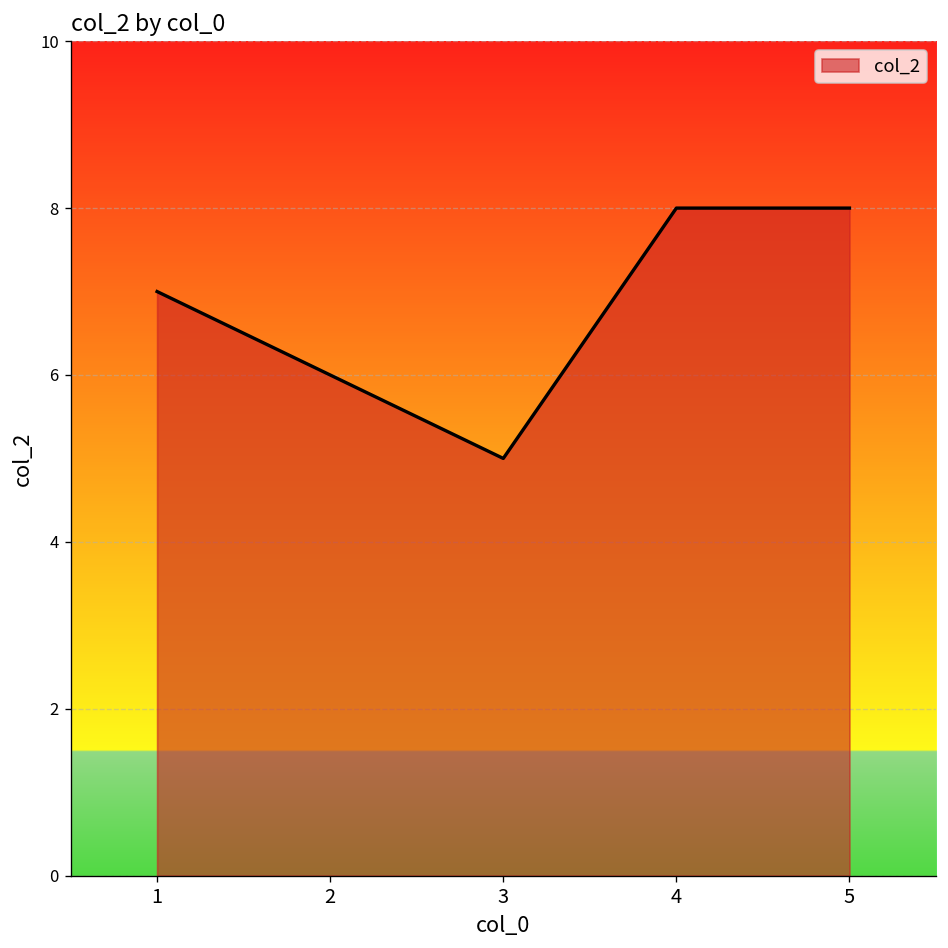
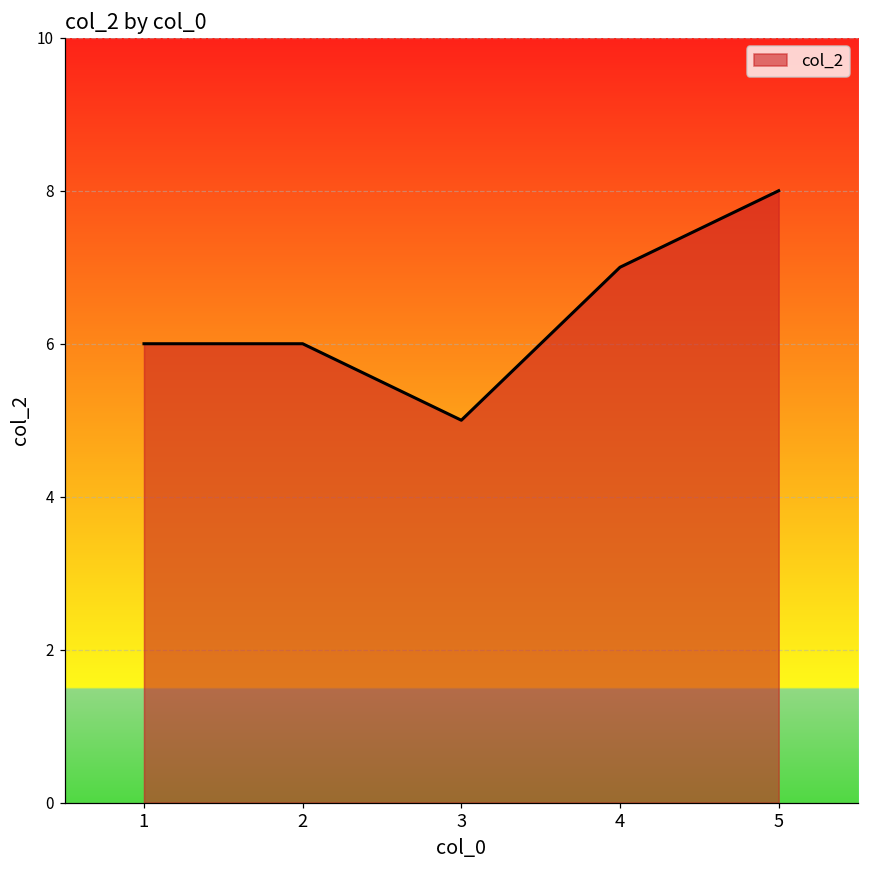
1: 7 -> 6
4: 8 -> 7
